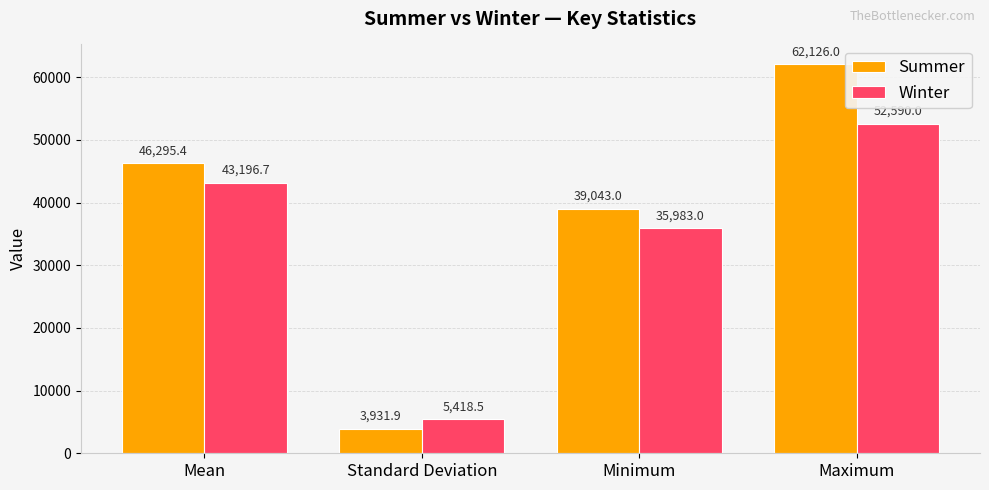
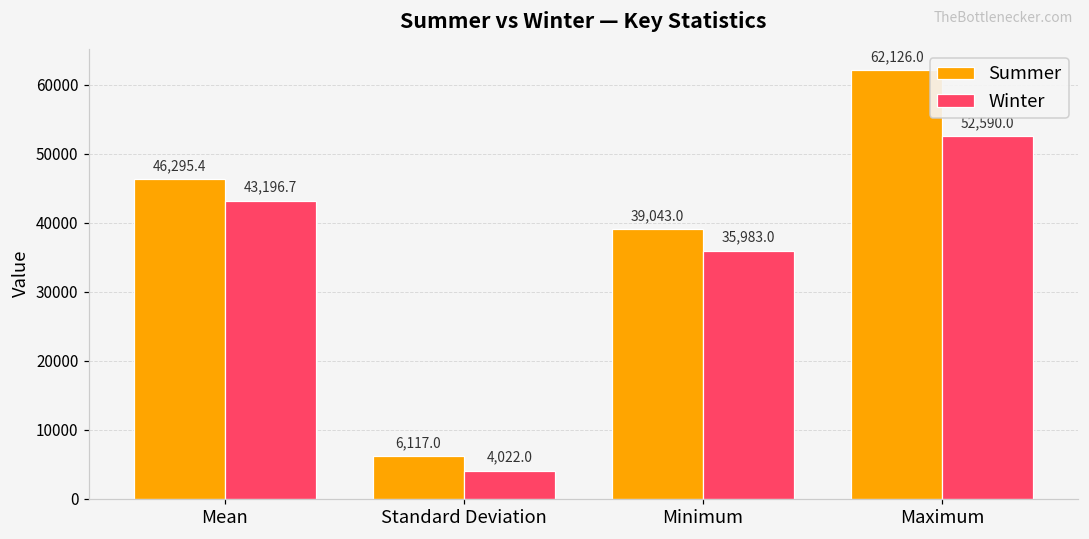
Summer, Standard Deviation: 3,931.9 -> 6,117.0
Winter, Standard Deviation: 5,418.5 -> 4,022.0
